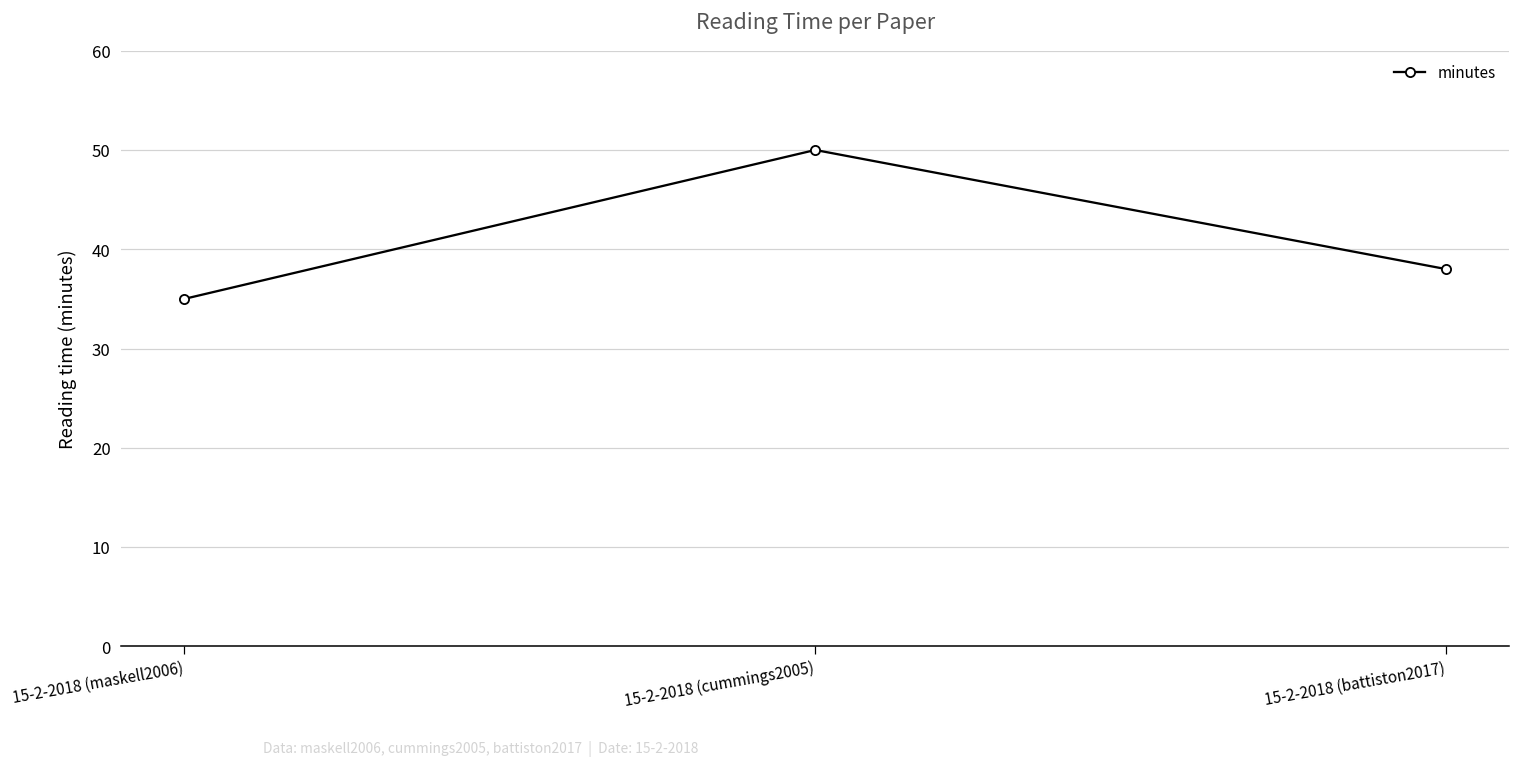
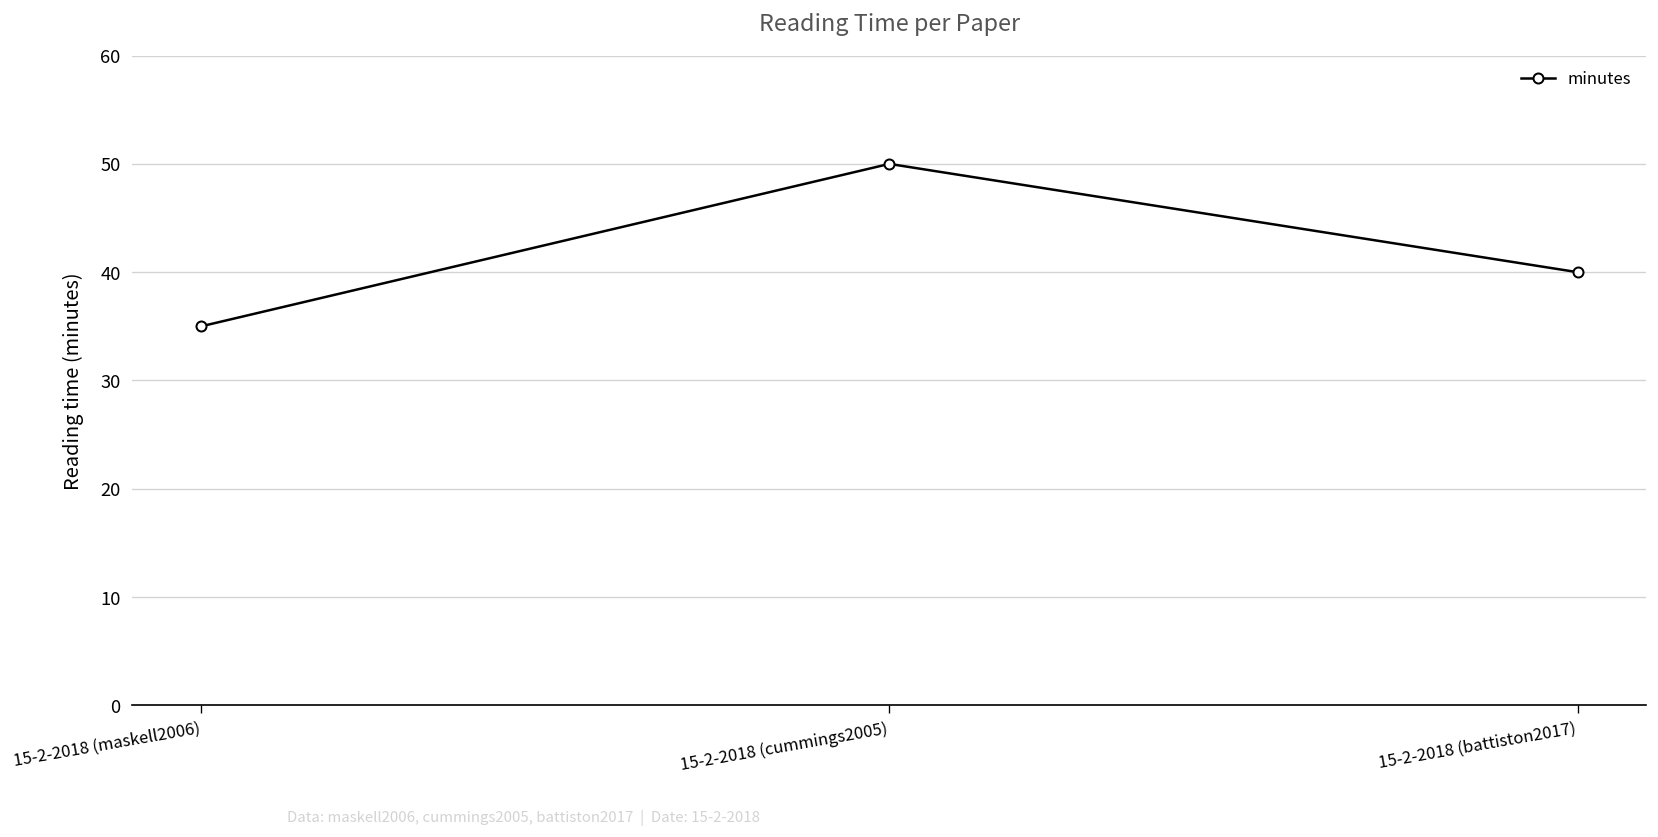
15-2-2018 (battiston2017): 38 -> 40
